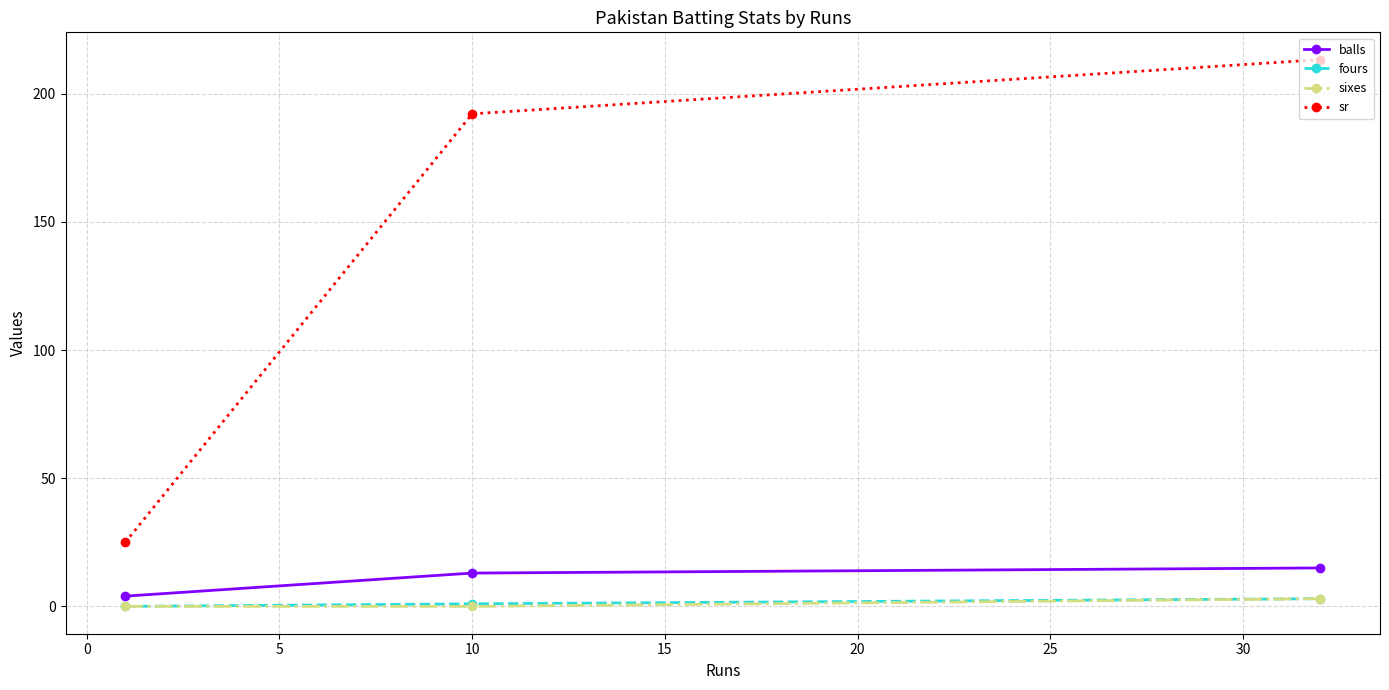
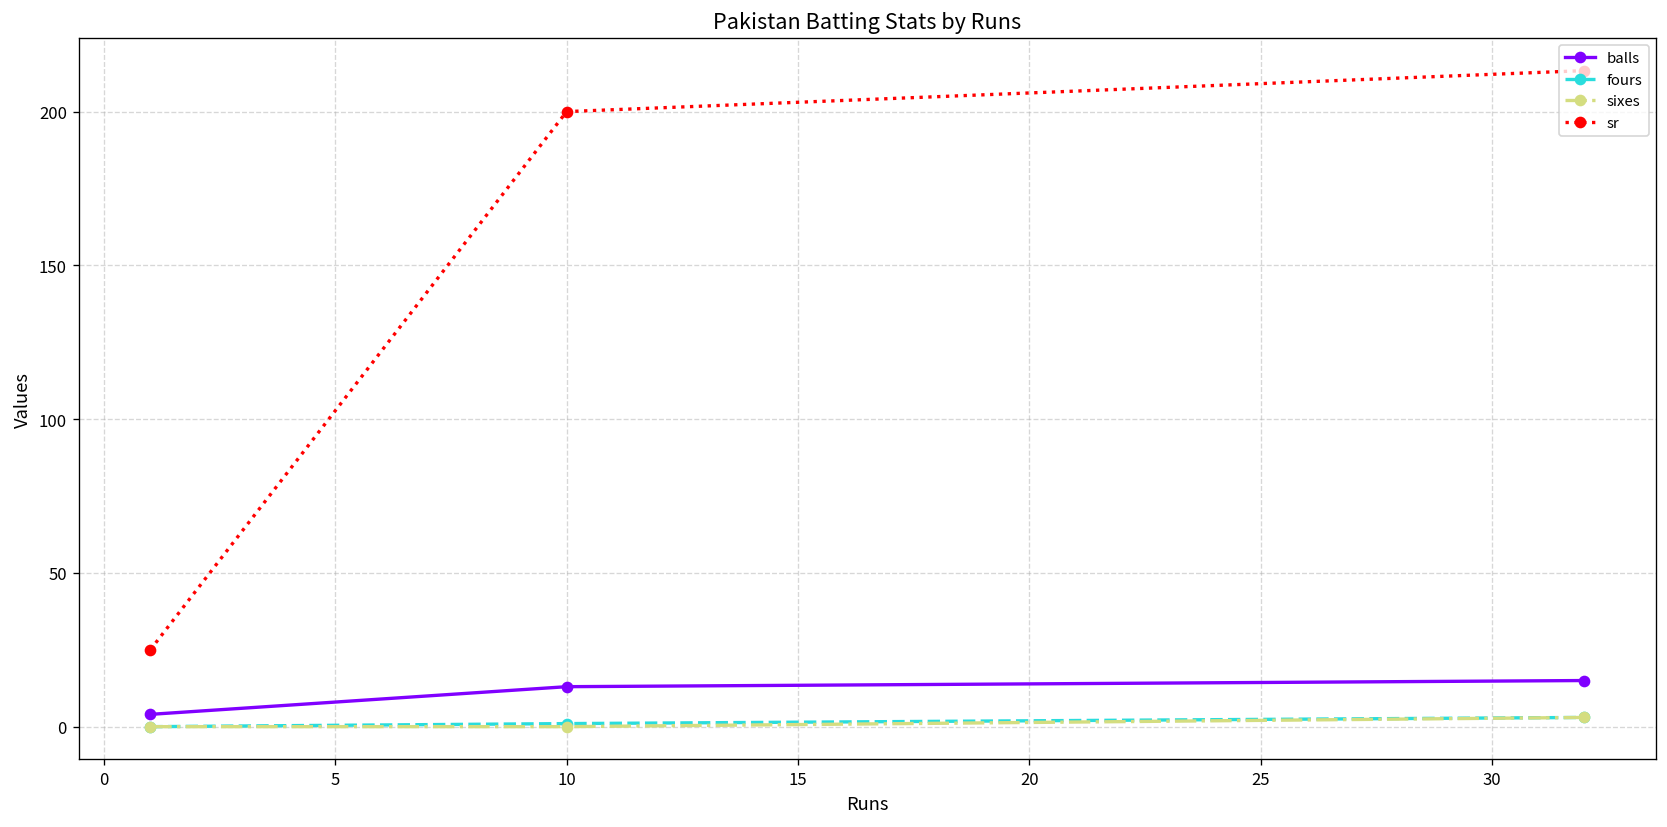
sr, 10: 192 -> 200
